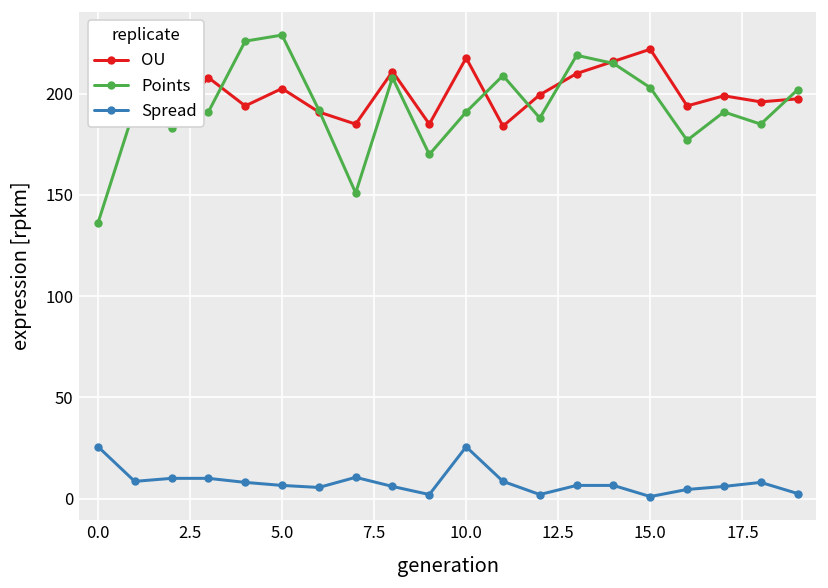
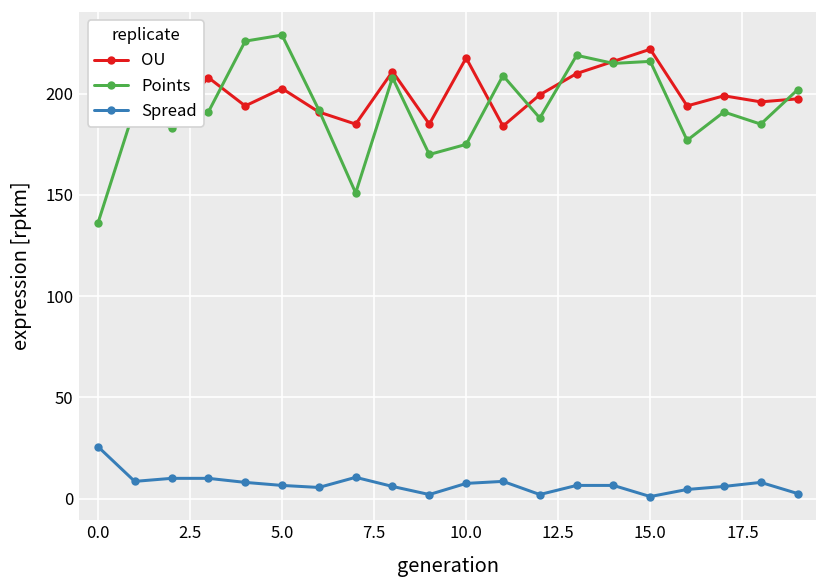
Points, 10.0: 191 -> 175
Spread, 10.0: 26 -> 8
Points, 15.0: 203 -> 216
